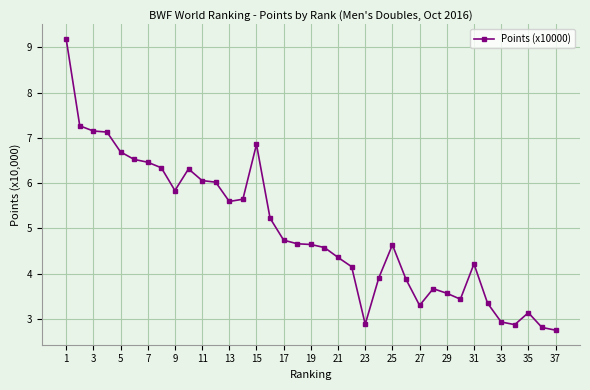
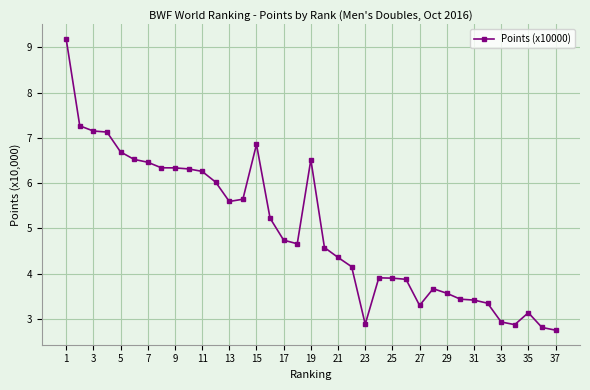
9: 5.8 -> 6.3
11: 6.1 -> 6.3
19: 4.6 -> 6.5
25: 4.6 -> 3.9
31: 4.2 -> 3.4
